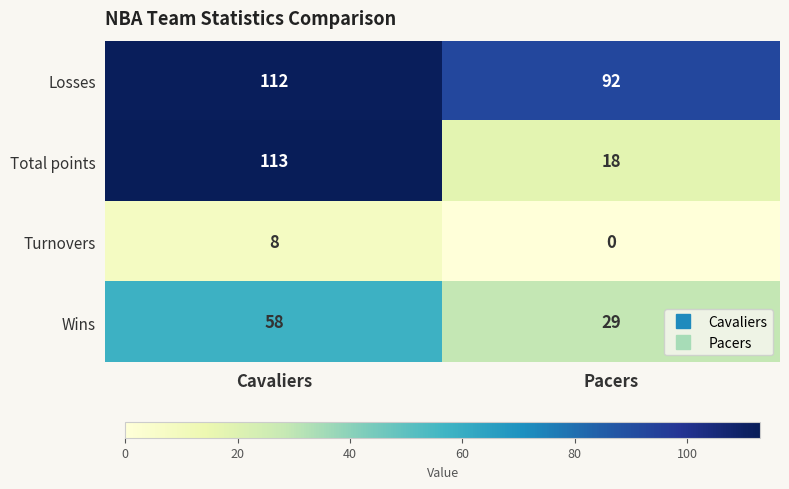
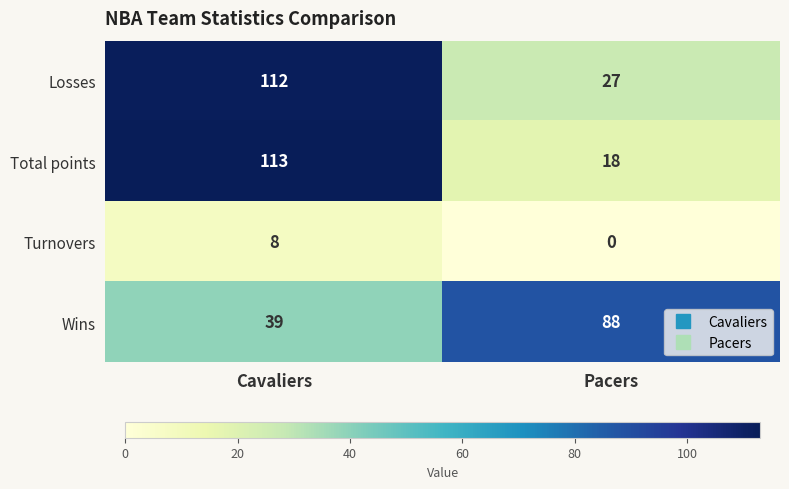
Losses, Pacers: 92 -> 27
Wins, Cavaliers: 58 -> 39
Wins, Pacers: 29 -> 88
